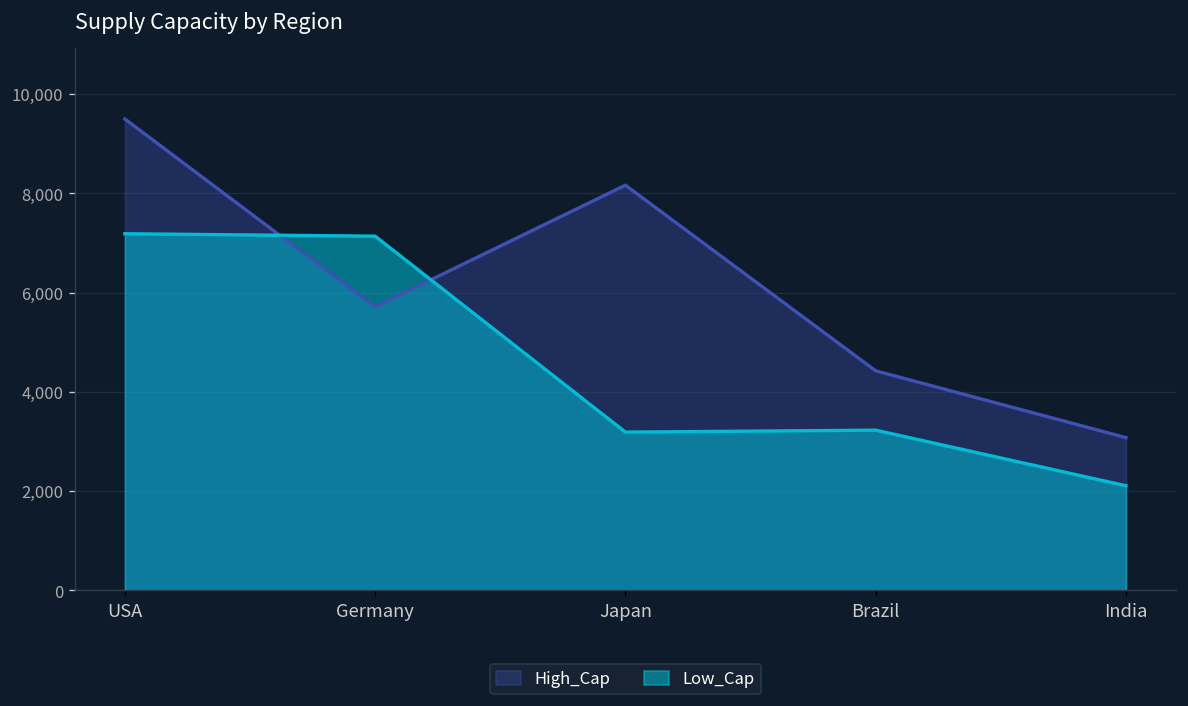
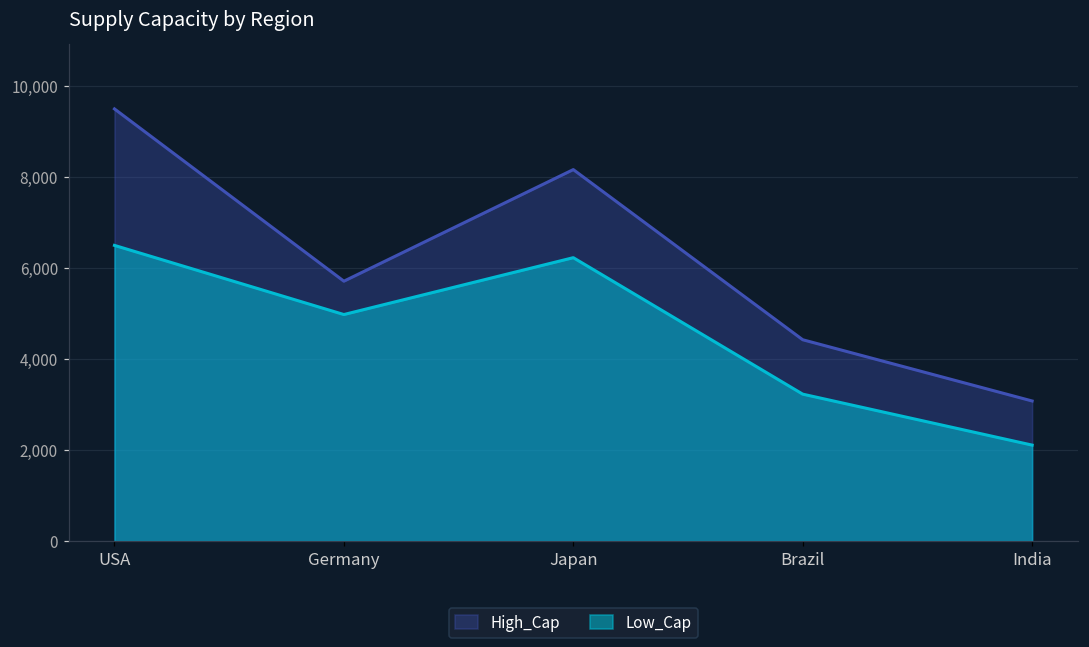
Low_Cap, USA: 7,200 -> 6,500
Low_Cap, Germany: 7,100 -> 5,000
Low_Cap, Japan: 3,200 -> 6,200
